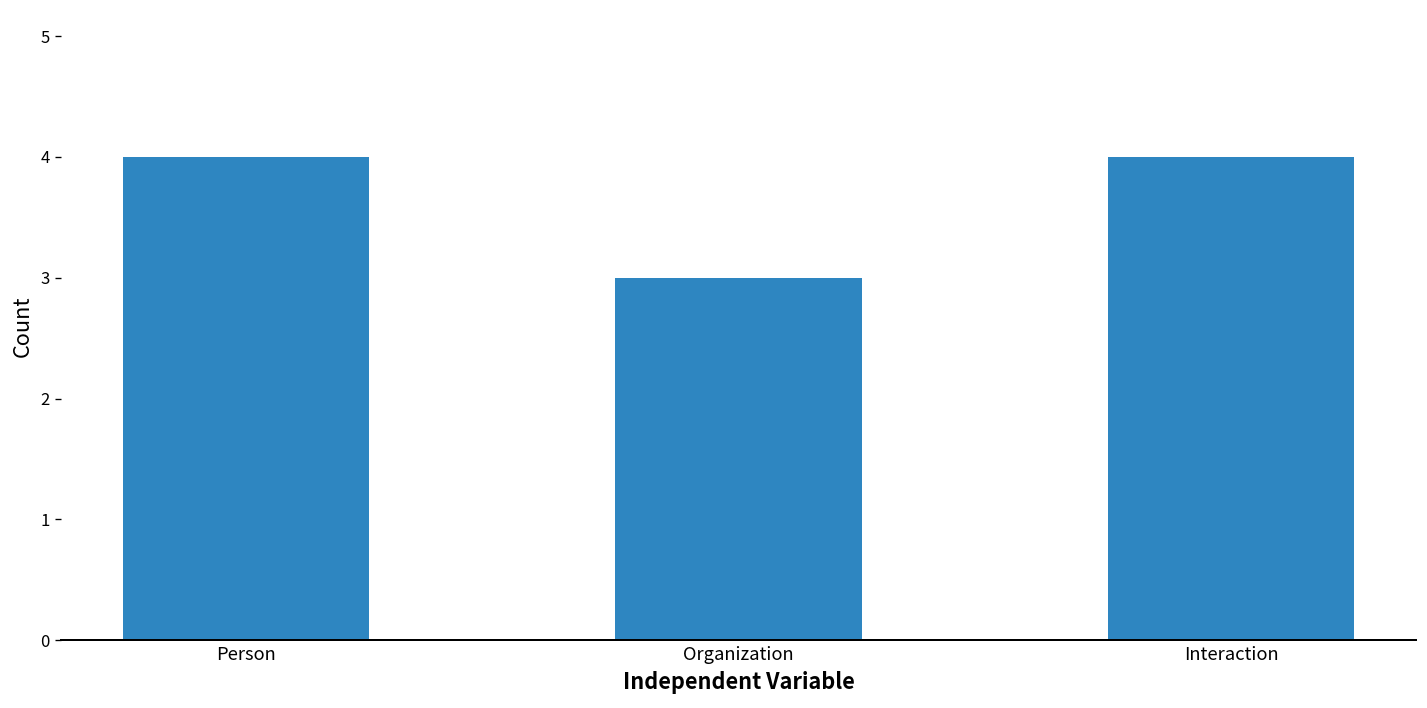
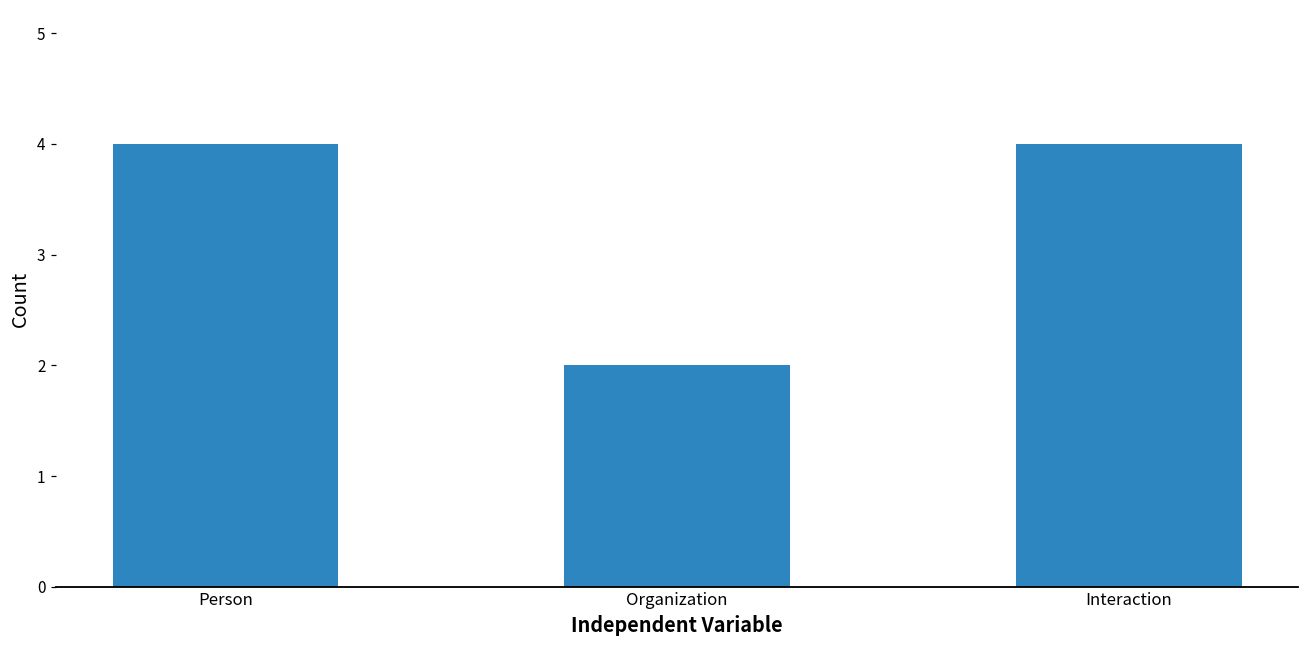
Organization: 3 -> 2
